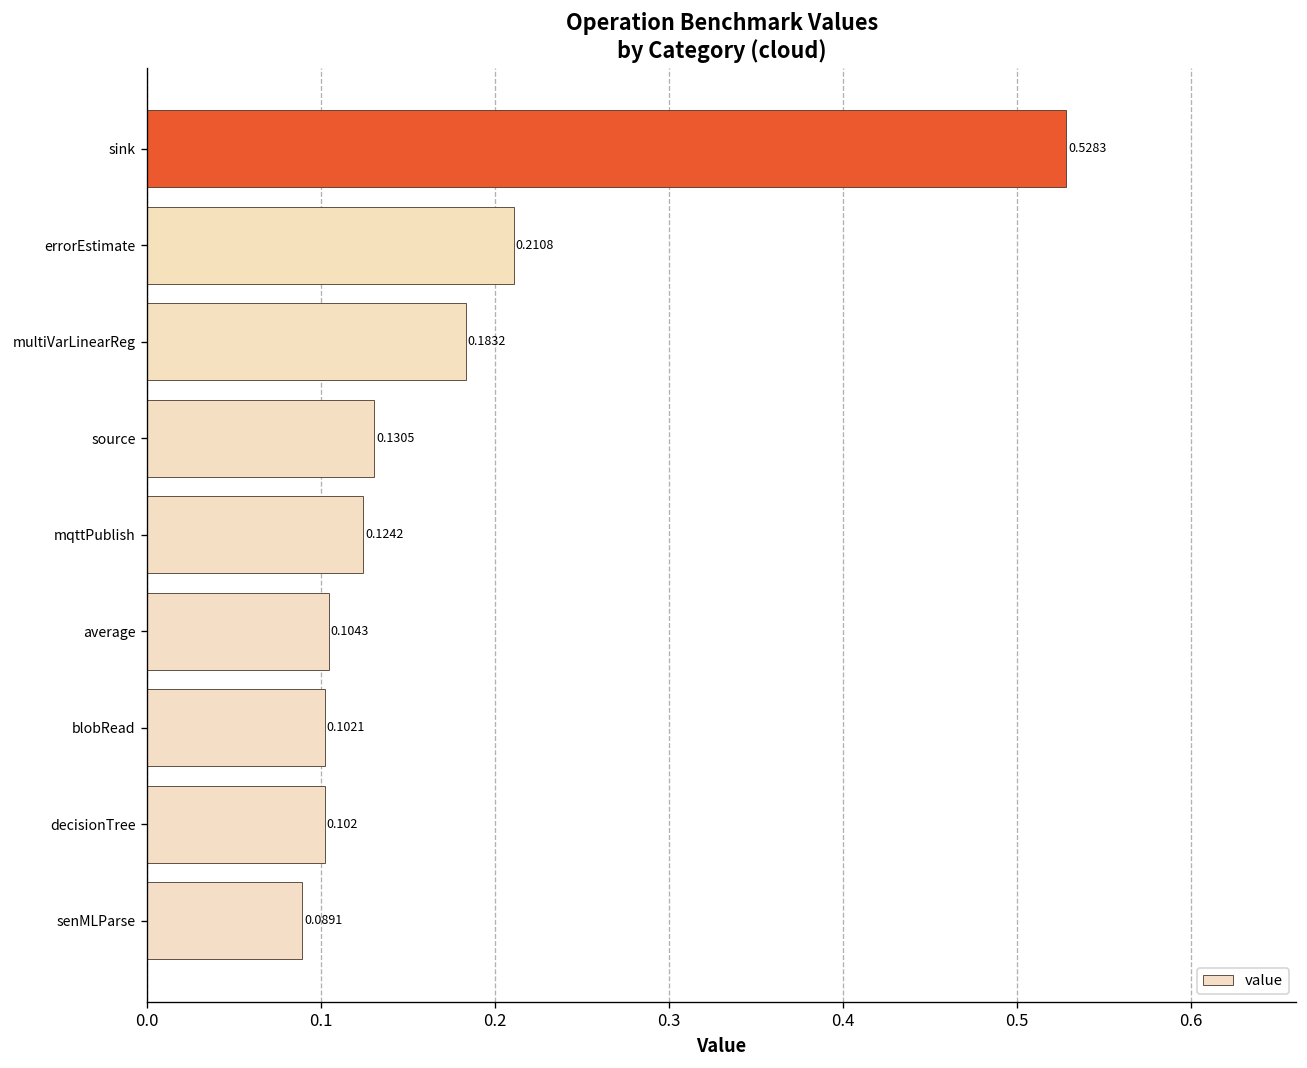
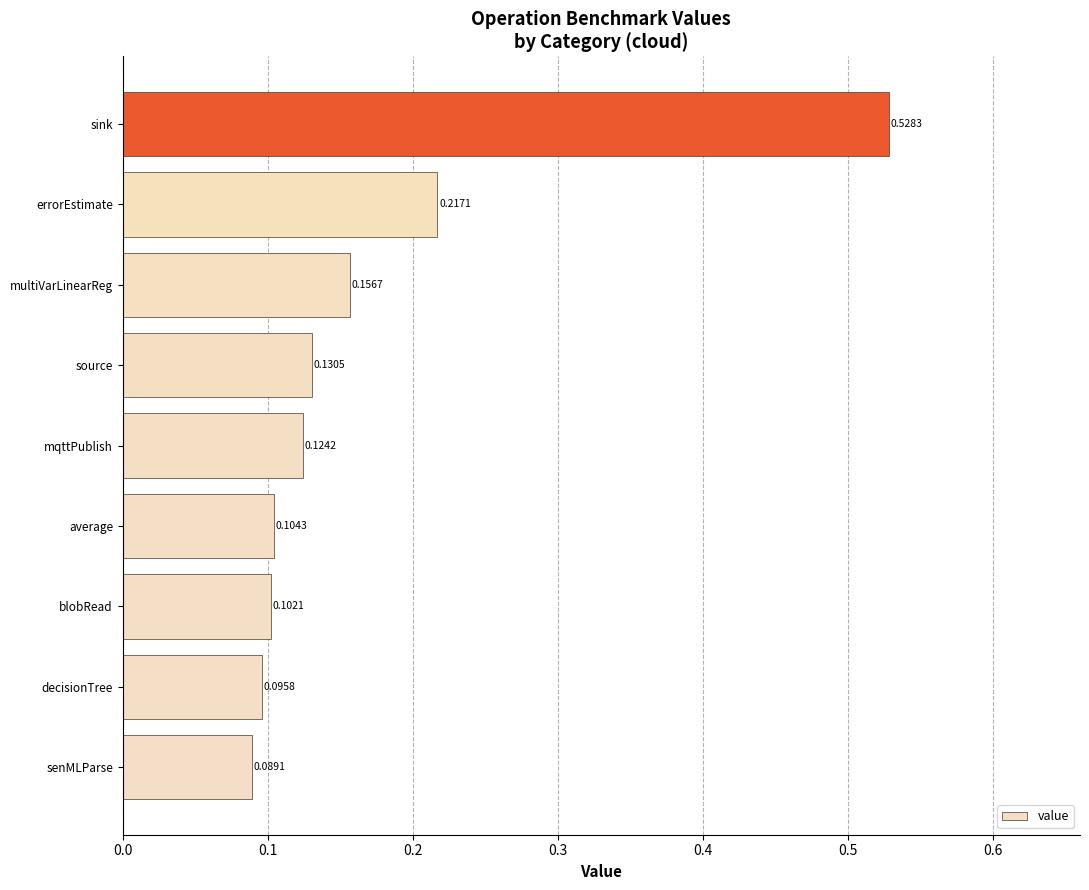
errorEstimate: 0.2108 -> 0.2171
multiVarLinearReg: 0.1832 -> 0.1567
decisionTree: 0.102 -> 0.0958
